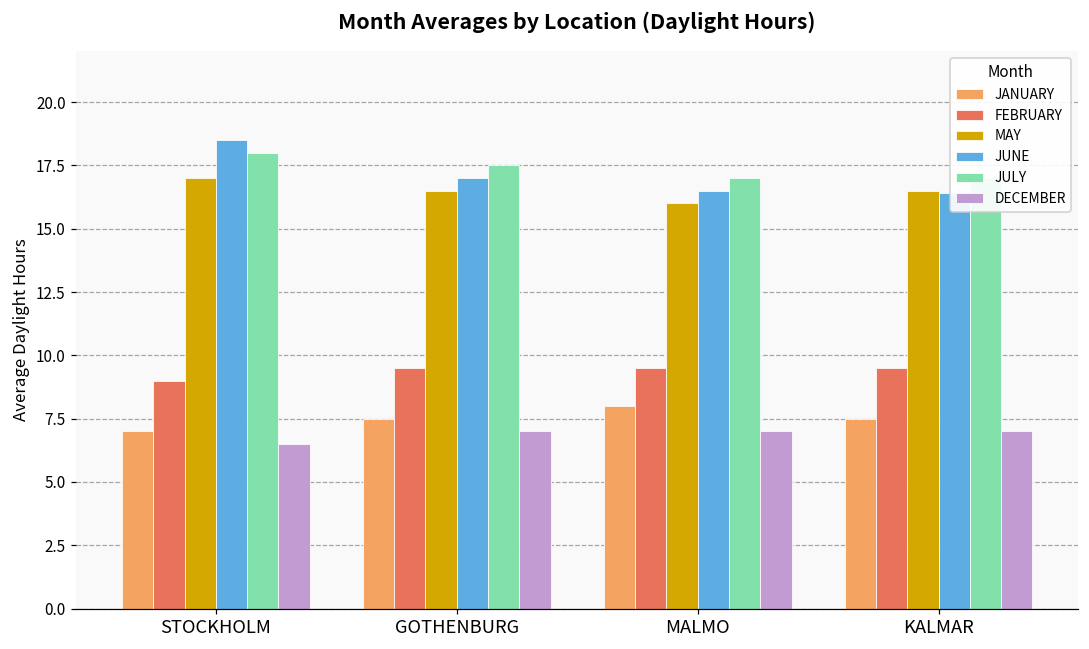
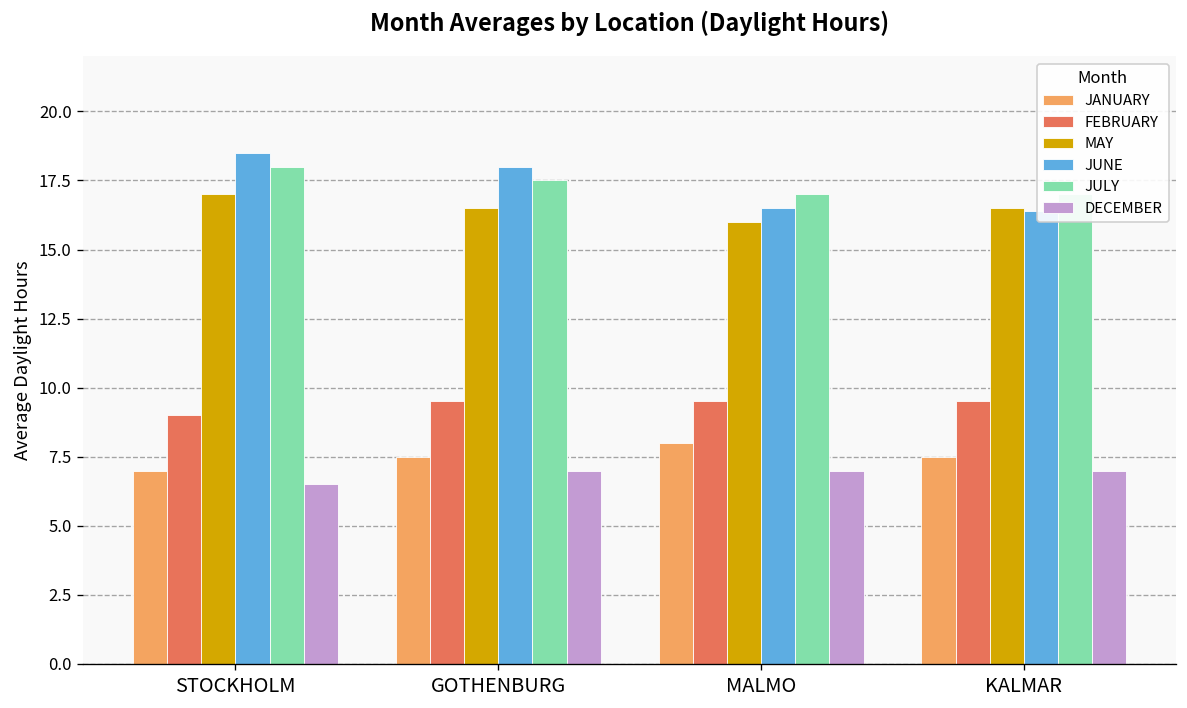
JUNE, GOTHENBURG: 17 -> 18
